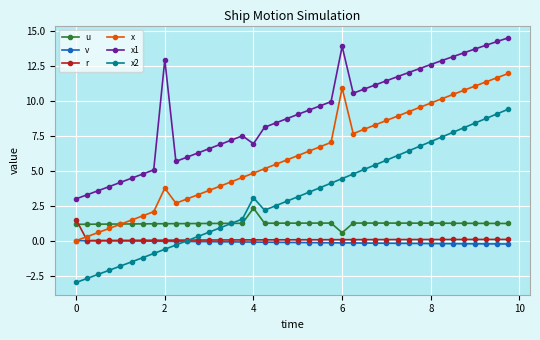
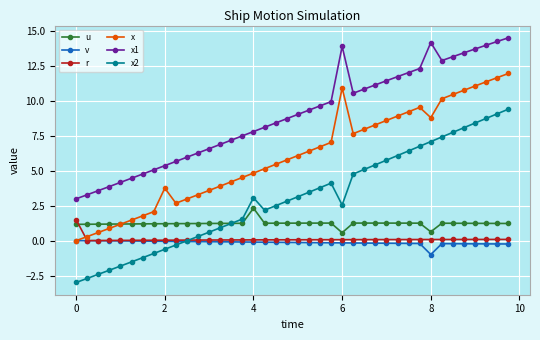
x1, 2: 13.0 -> 5.4
x1, 4: 6.9 -> 7.8
x2, 6: 4.5 -> 2.6
u, 8: 1.3 -> 0.6
v, 8: -0.2 -> -1.0
x, 8: 9.9 -> 8.8
x1, 8: 12.6 -> 14.2
